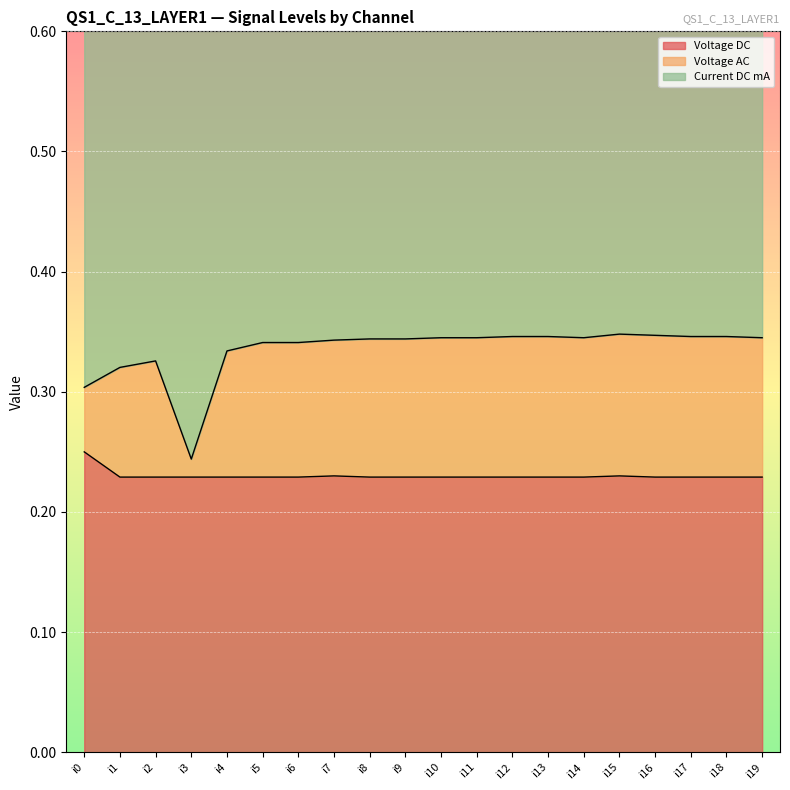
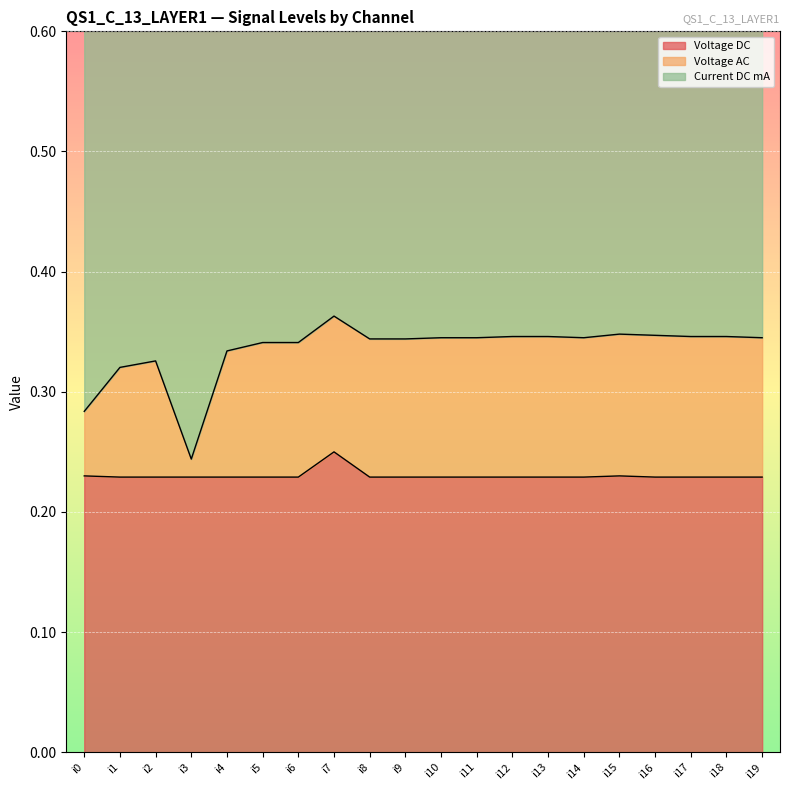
Voltage DC, i0: 0.25 -> 0.23
Voltage DC, i7: 0.23 -> 0.25
